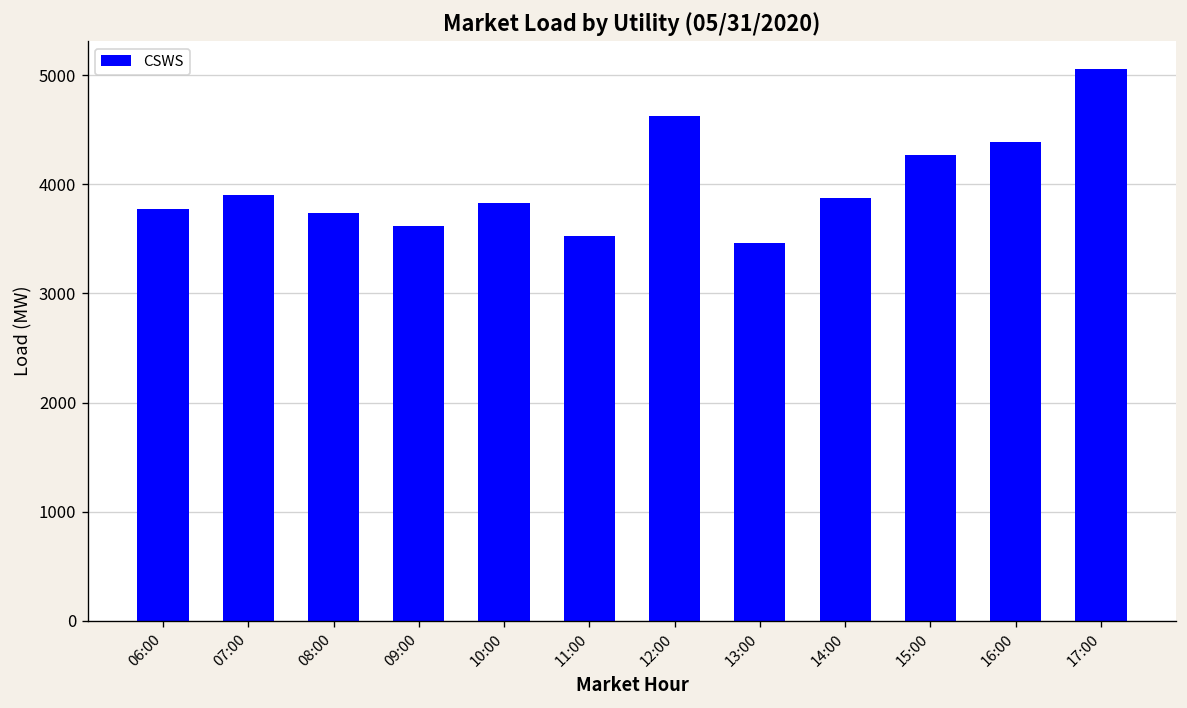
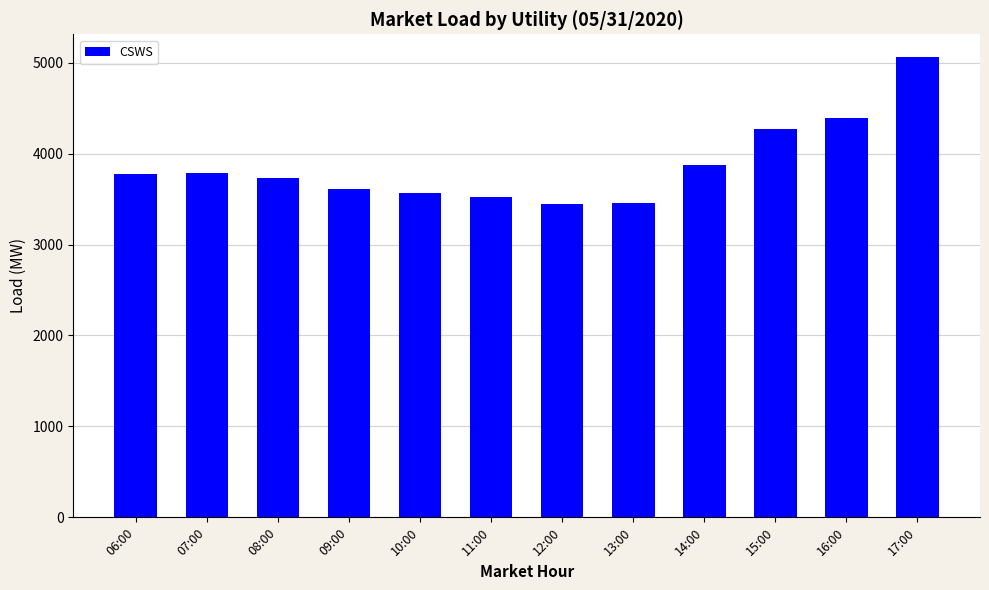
07:00: 3900 -> 3800
10:00: 3800 -> 3600
12:00: 4600 -> 3400
